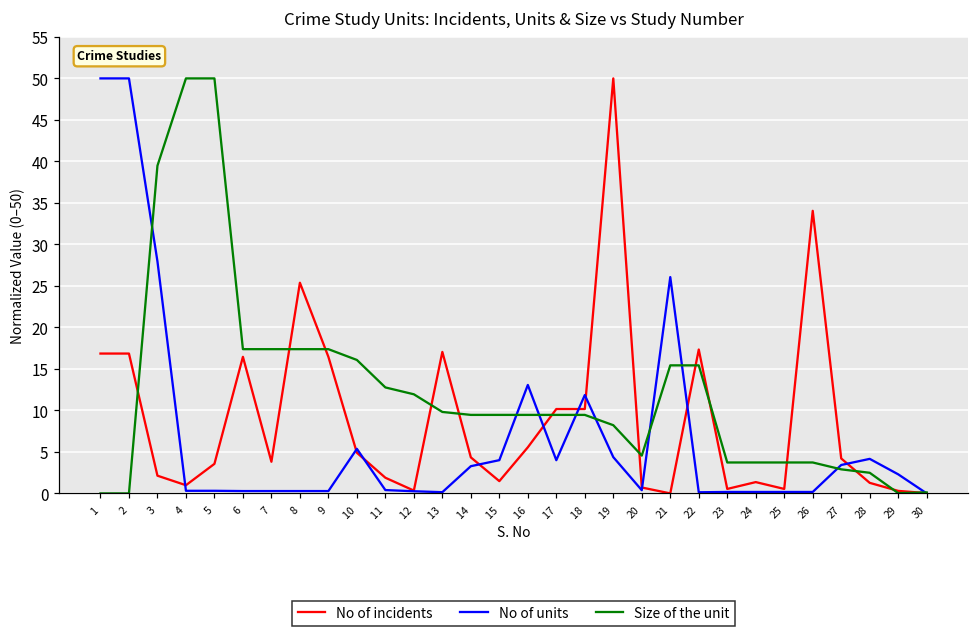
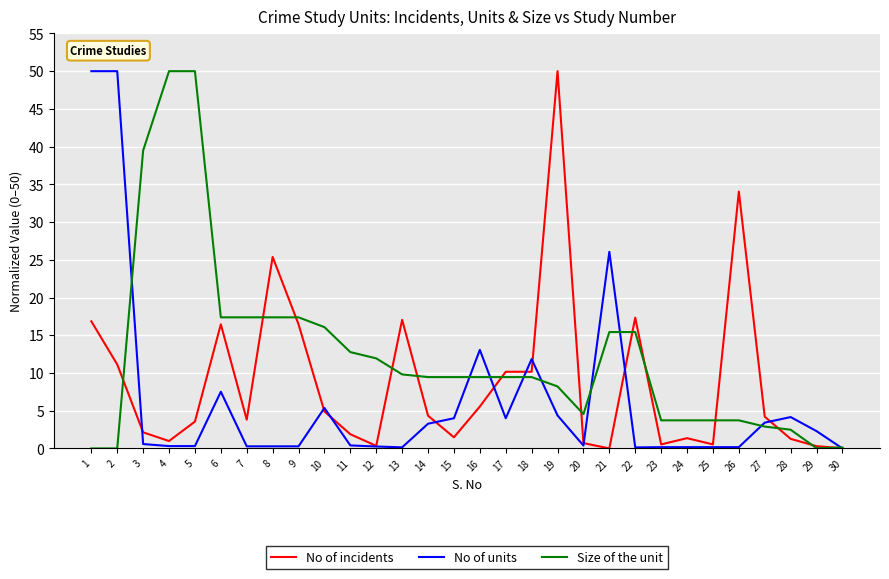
No of incidents, 2: 17 -> 11
No of units, 3: 28 -> 1
No of units, 6: 0 -> 8
